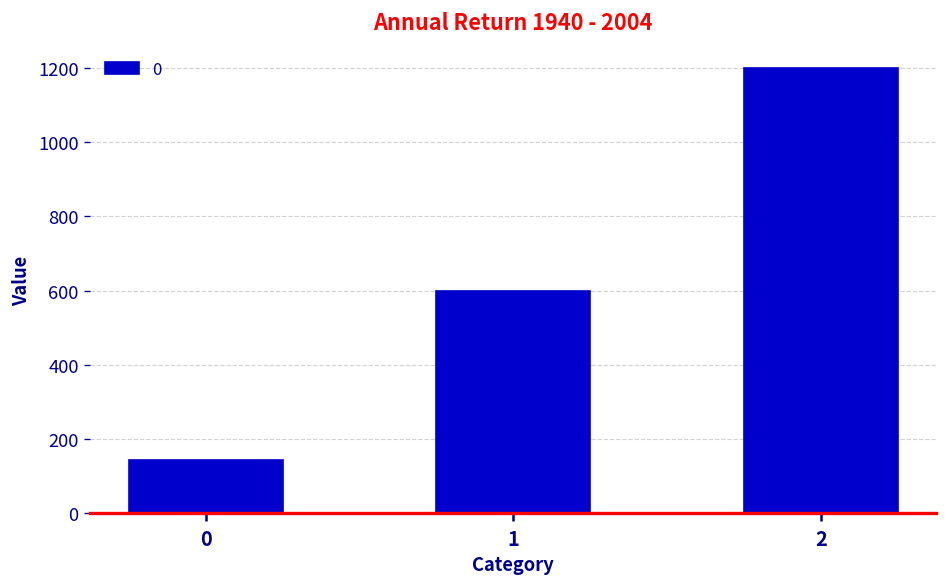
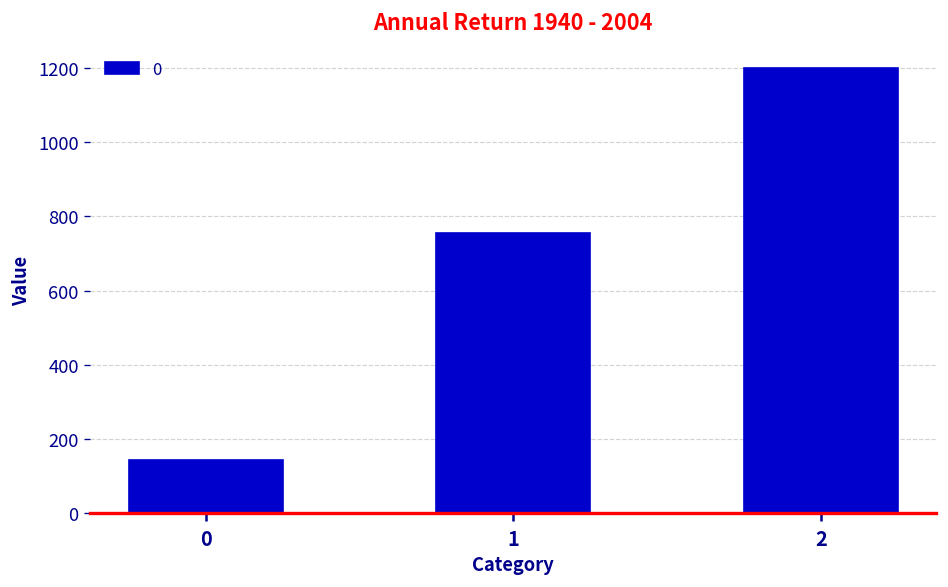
1: 600 -> 760
